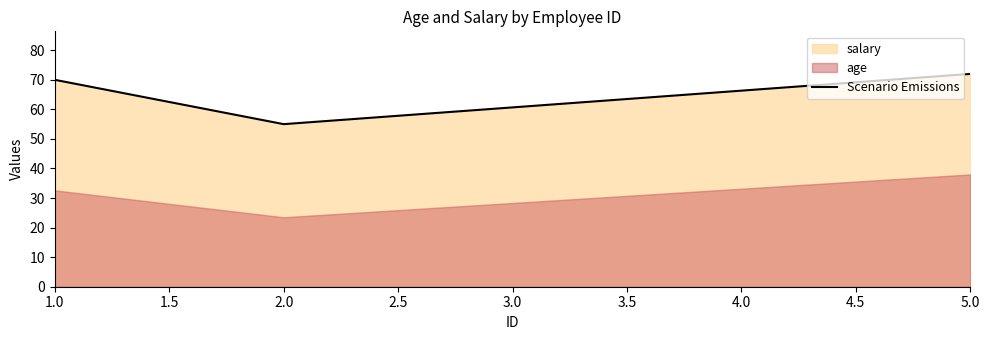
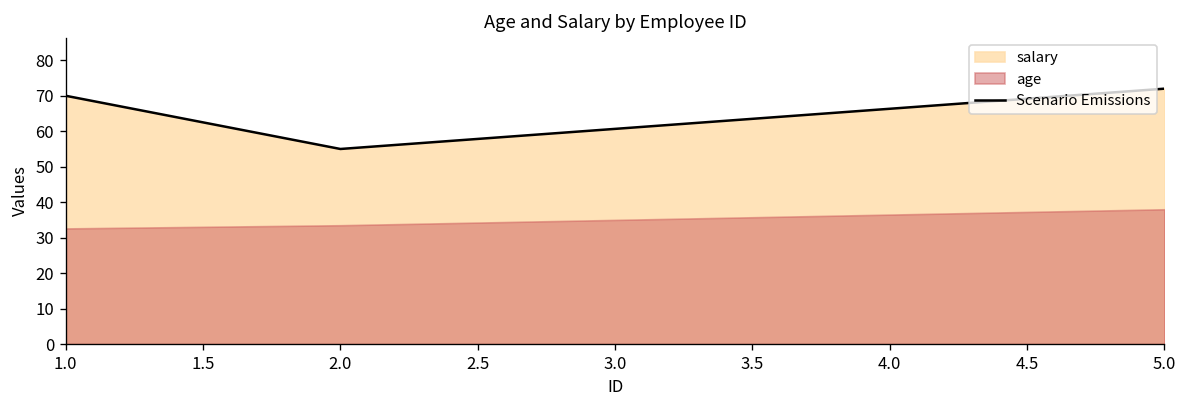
age, 2.0: 24 -> 34
